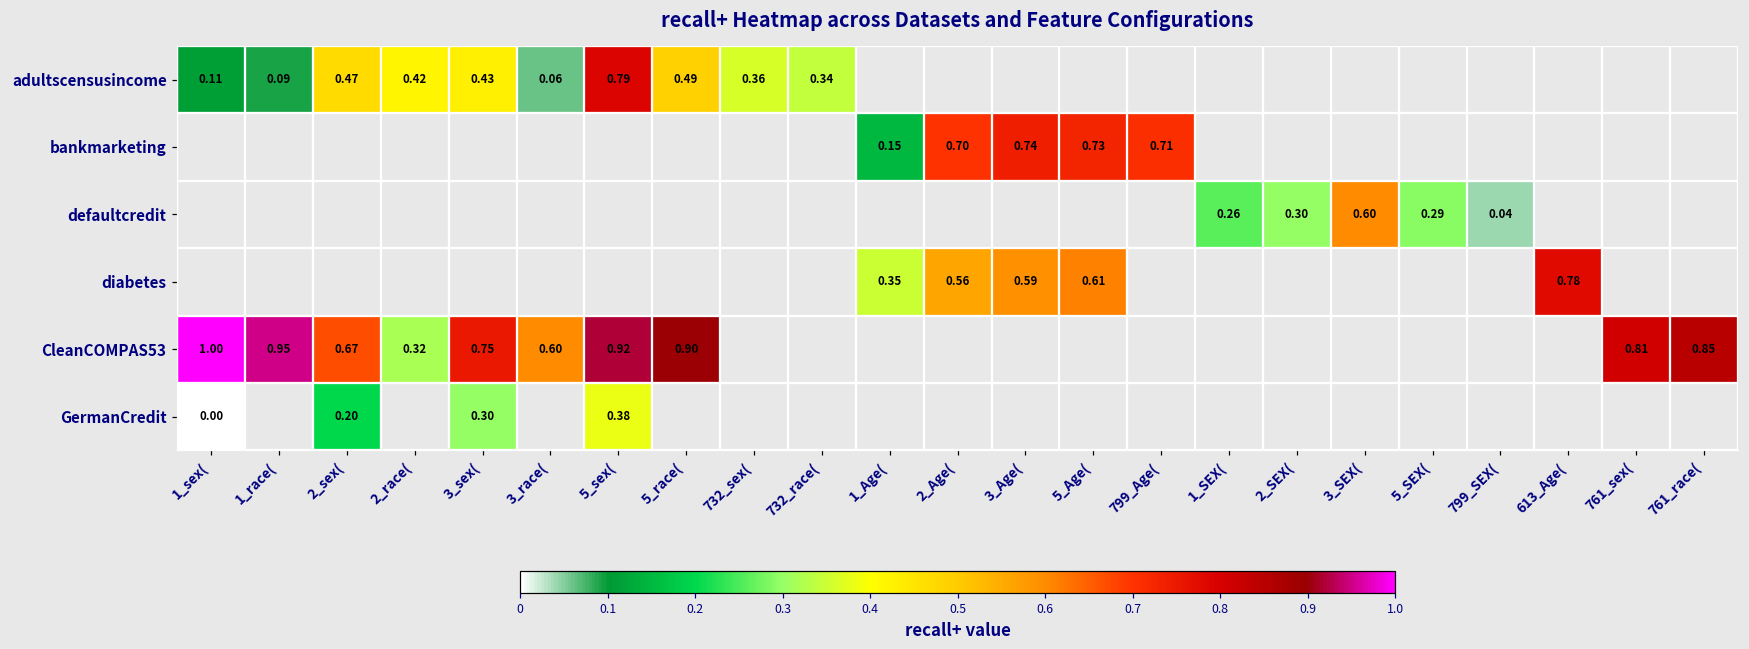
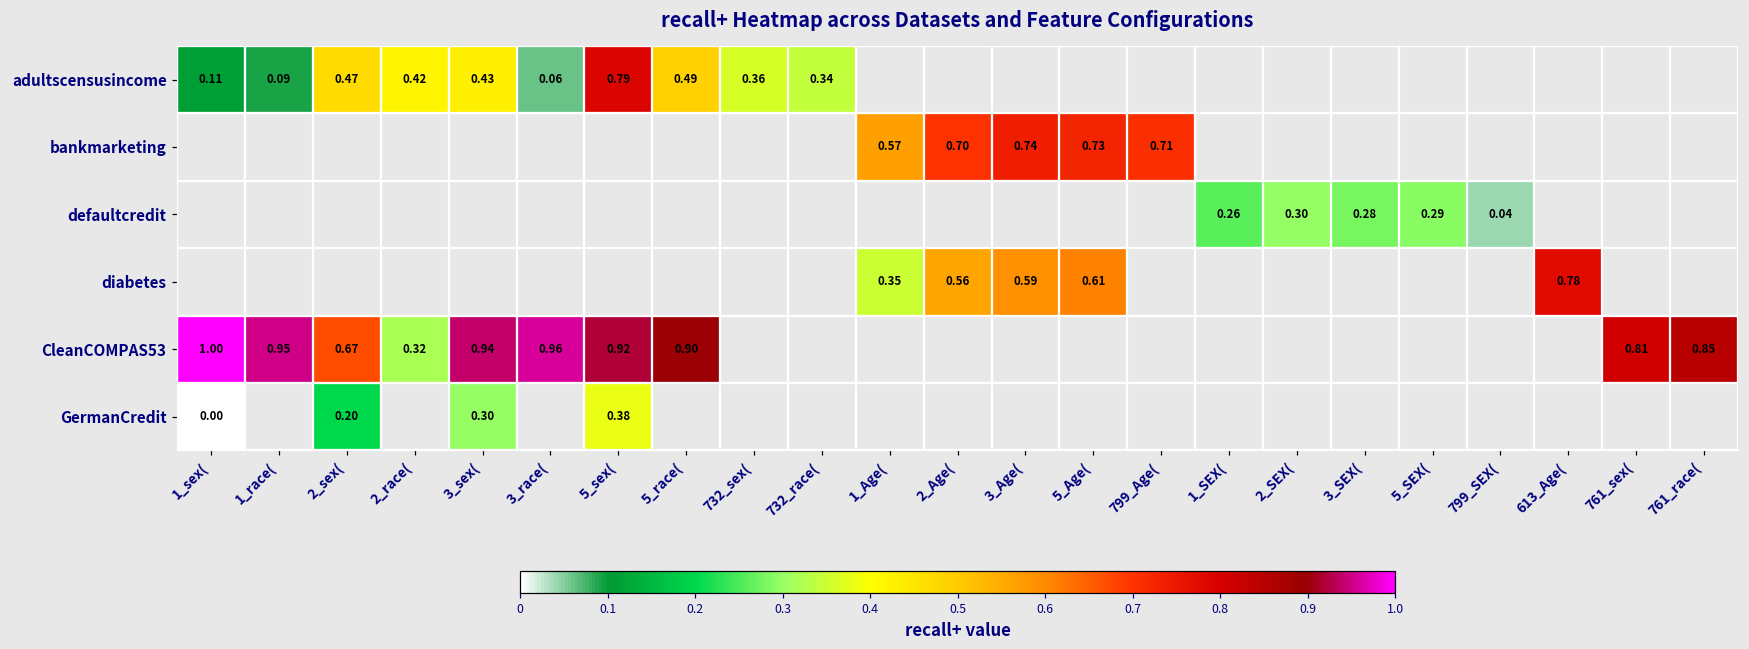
bankmarketing, 1_Age(: 0.15 -> 0.57
defaultcredit, 3_SEX(: 0.60 -> 0.28
CleanCOMPAS53, 3_sex(: 0.75 -> 0.94
CleanCOMPAS53, 3_race(: 0.60 -> 0.96
